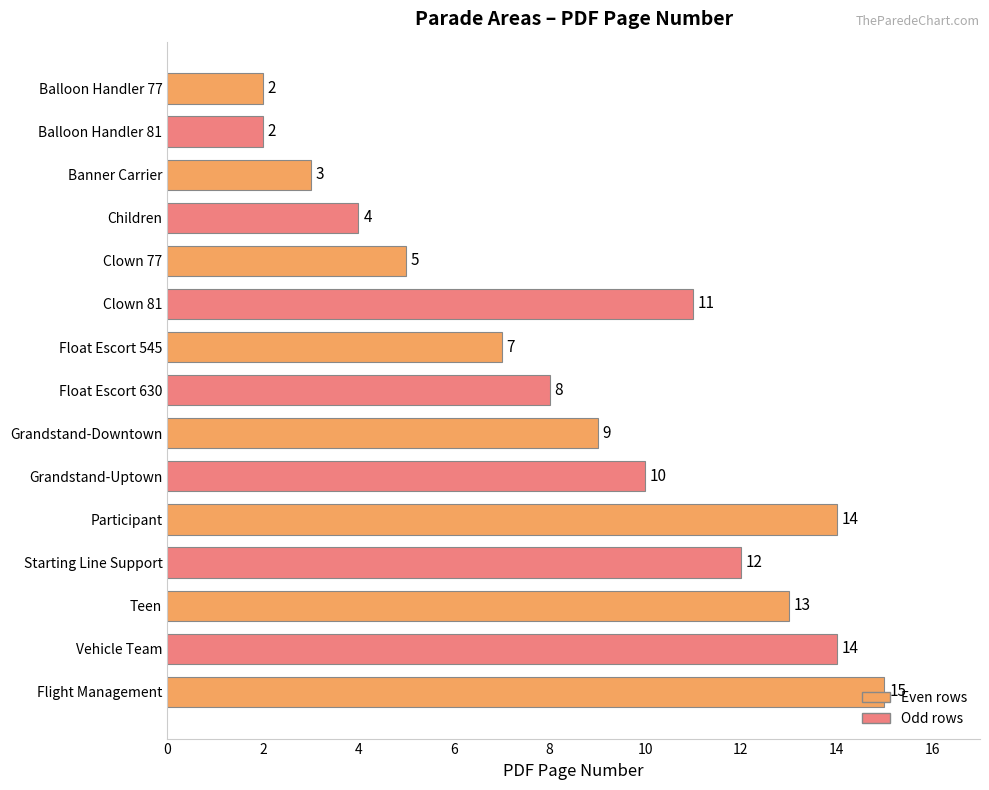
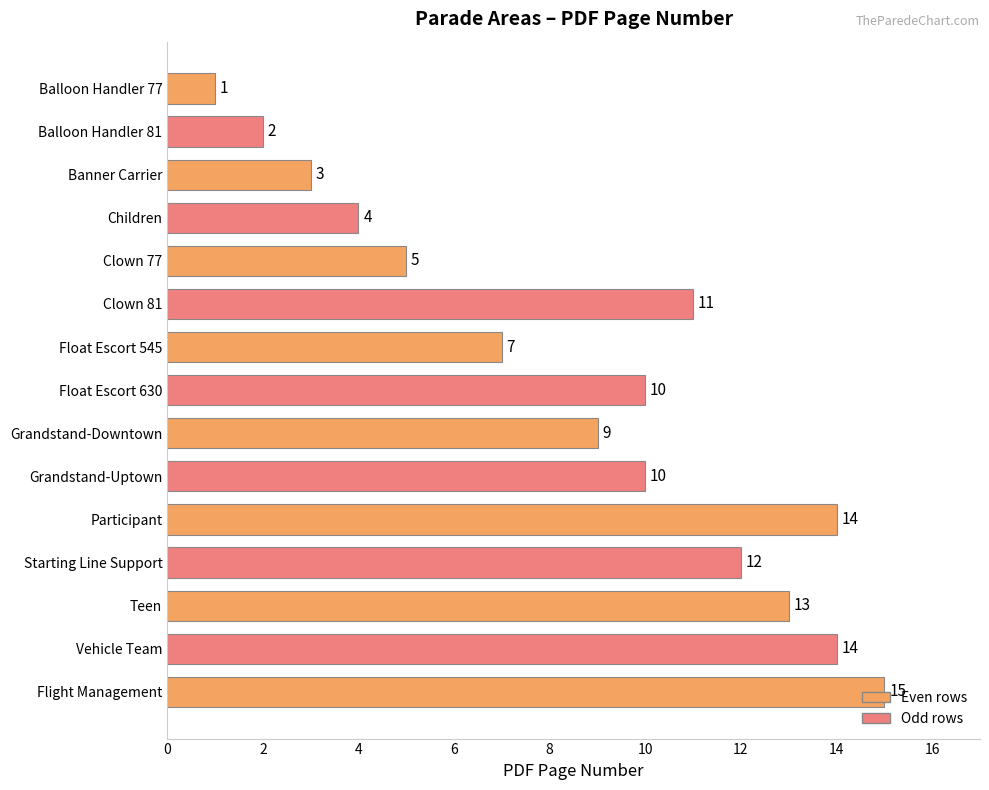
Balloon Handler 77: 2 -> 1
Float Escort 630: 8 -> 10
